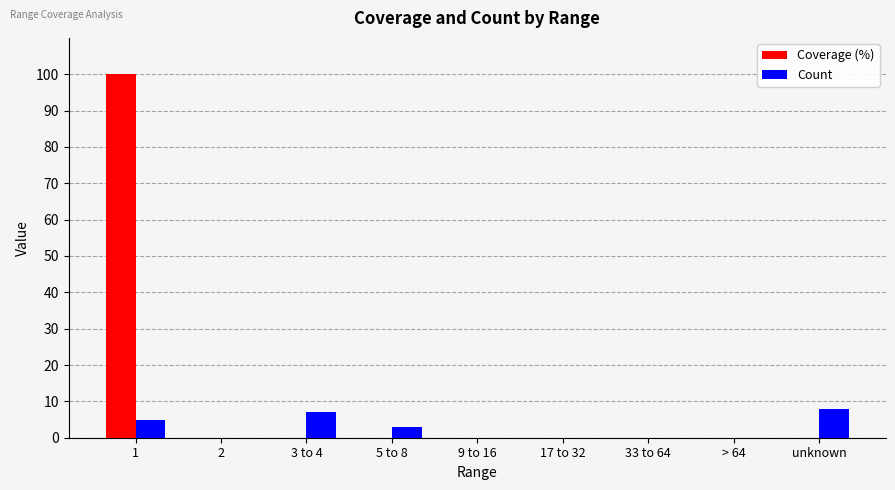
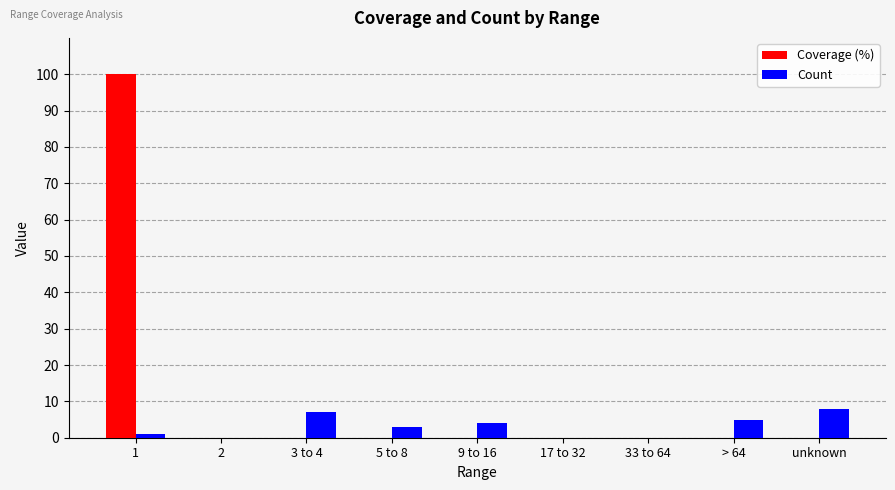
Count, 1: 5 -> 1
Count, 9 to 16: 0 -> 4
Count, > 64: 0 -> 5
